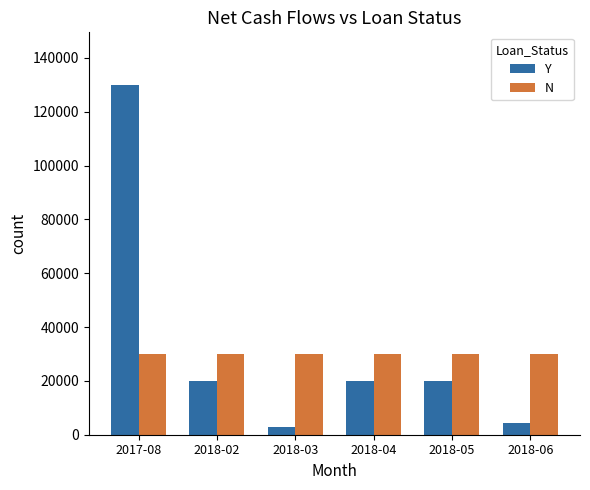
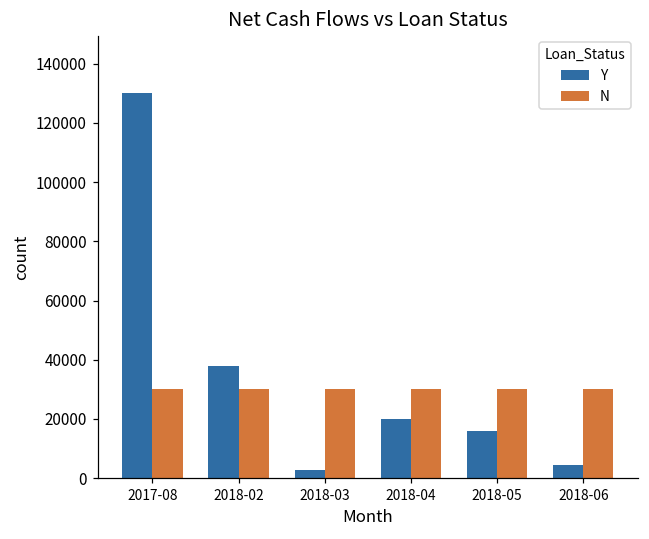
Y, 2018-02: 20000 -> 38000
Y, 2018-05: 20000 -> 16000
